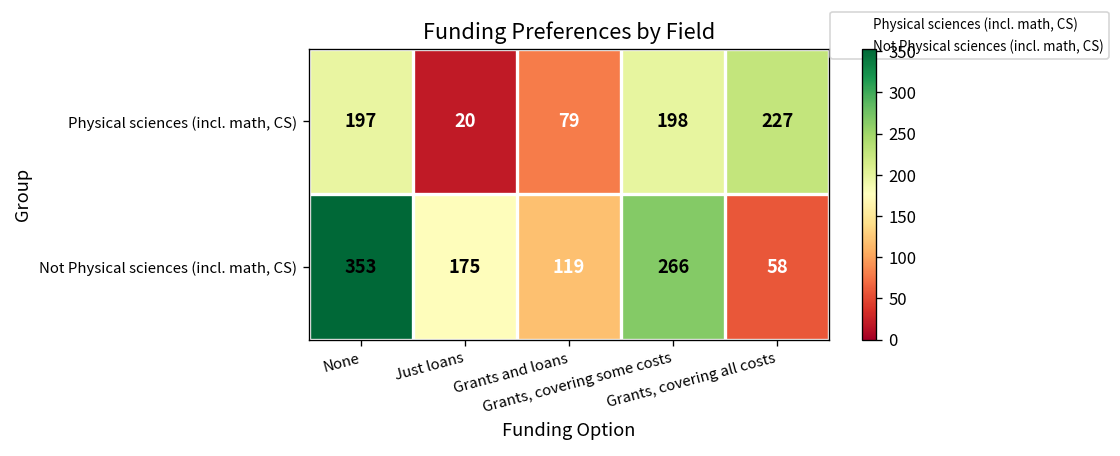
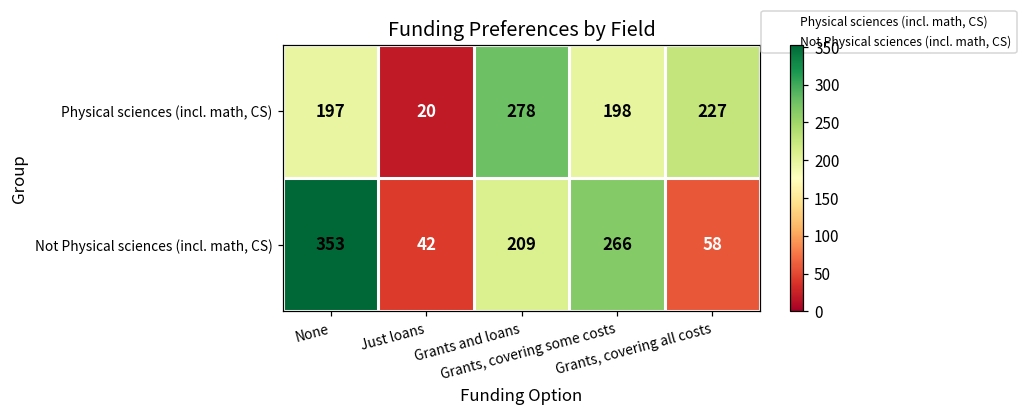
Physical sciences (incl. math, CS), Grants and loans: 79 -> 278
Not Physical sciences (incl. math, CS), Just loans: 175 -> 42
Not Physical sciences (incl. math, CS), Grants and loans: 119 -> 209
